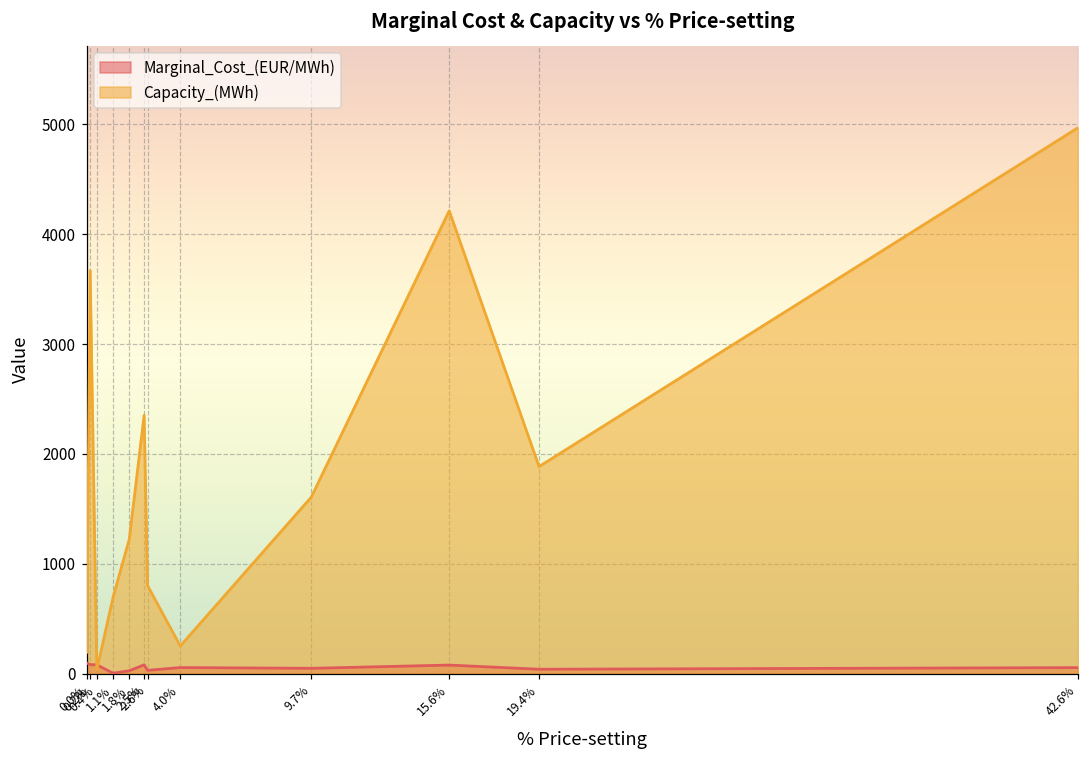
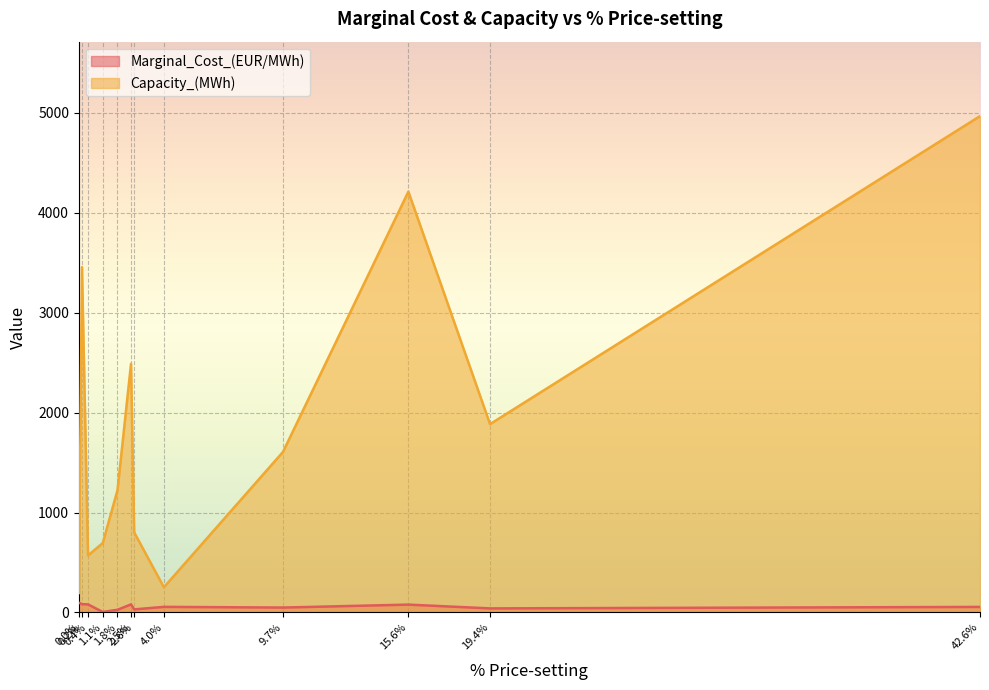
Capacity_(MWh), 0.2%: 3700 -> 3500
Capacity_(MWh), 0.4%: 0 -> 600
Capacity_(MWh), 2.5%: 2400 -> 2500
